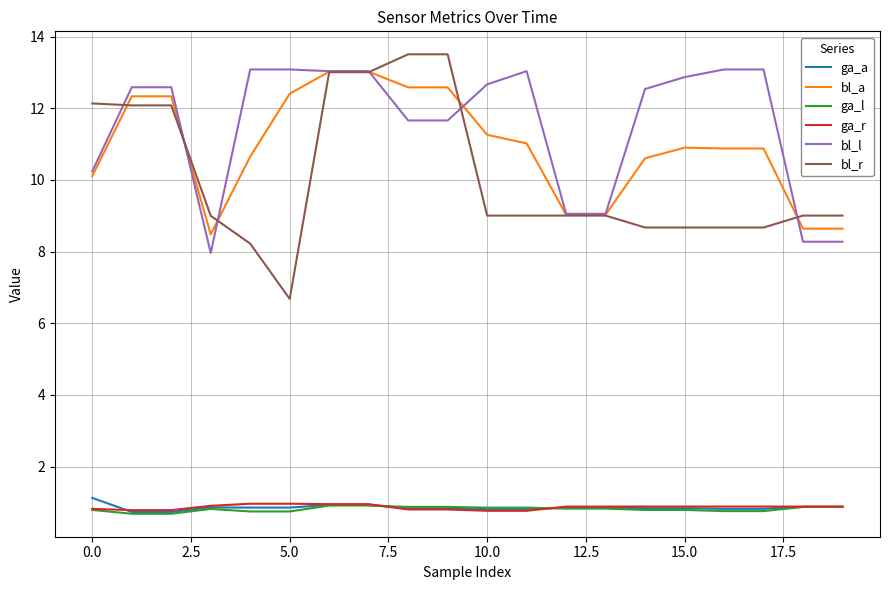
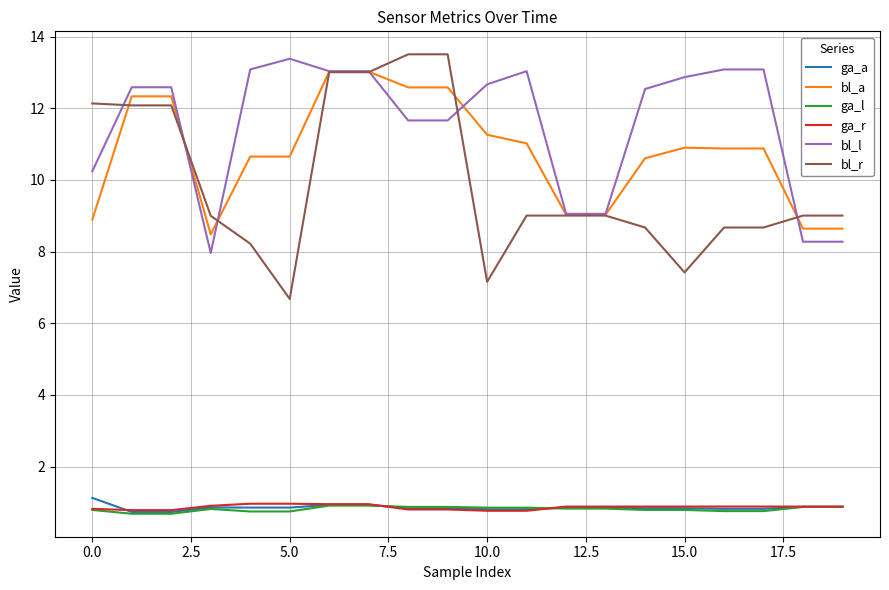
bl_a, 0.0: 10.1 -> 8.9
bl_a, 5.0: 12.4 -> 10.7
bl_l, 5.0: 13.1 -> 13.4
bl_r, 10.0: 9.0 -> 7.2
bl_r, 15.0: 8.7 -> 7.4
